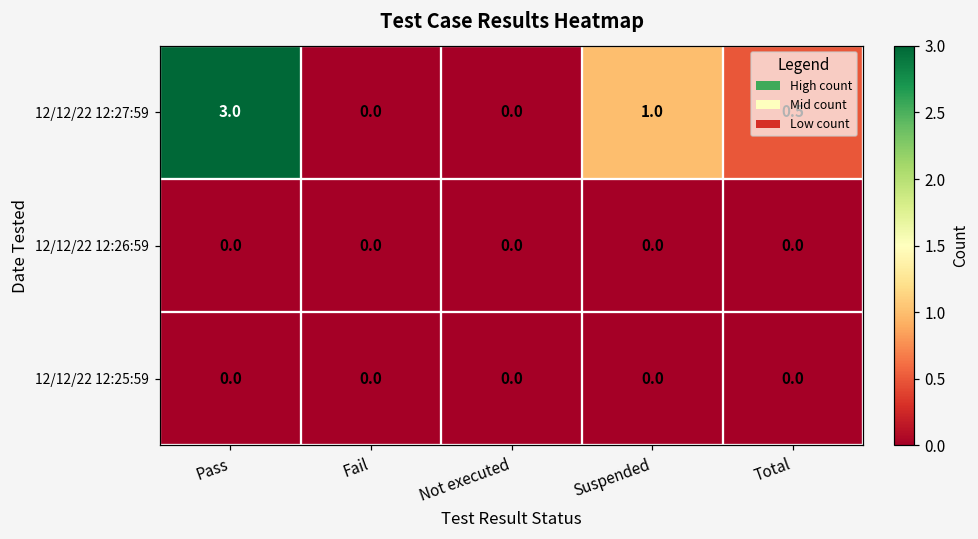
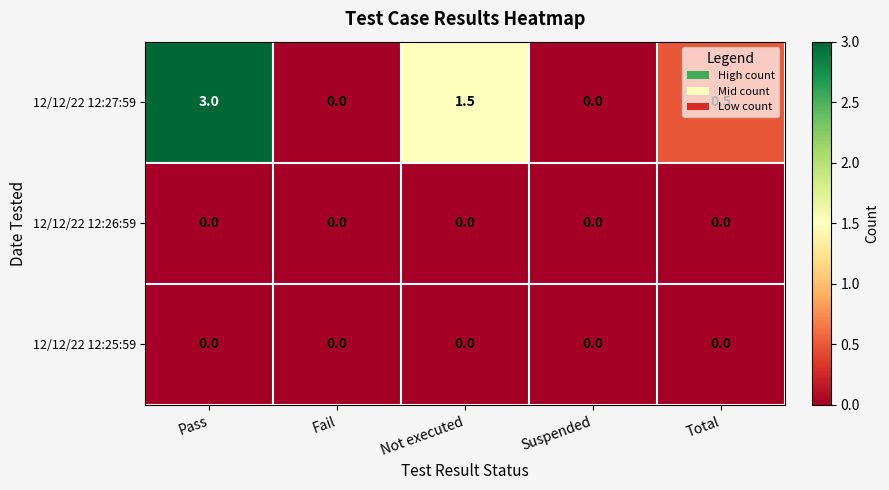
12/12/22 12:27:59, Not executed: 0.0 -> 1.5
12/12/22 12:27:59, Suspended: 1.0 -> 0.0
